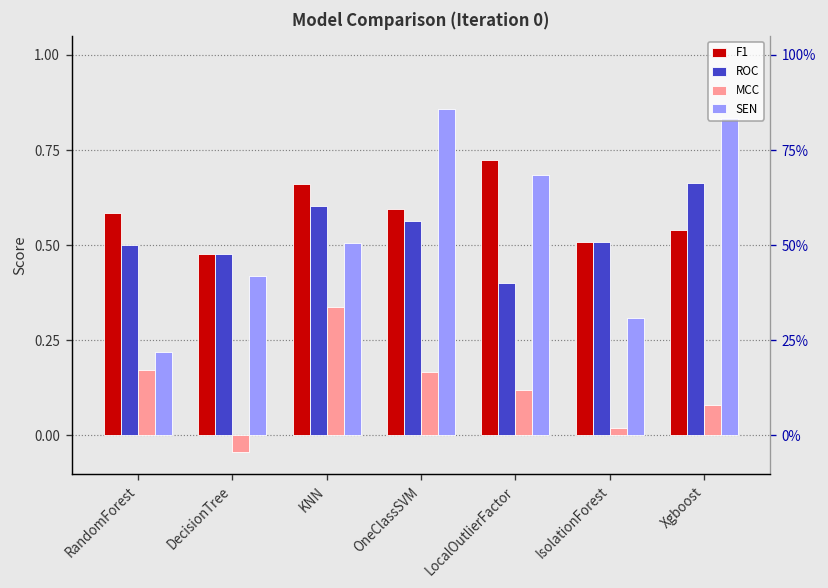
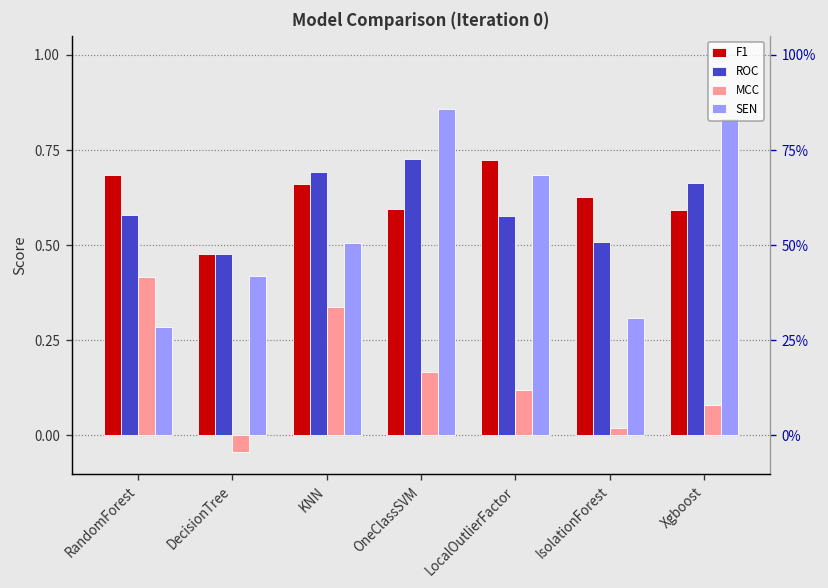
F1, RandomForest: 0.58 -> 0.68
ROC, RandomForest: 0.50 -> 0.58
MCC, RandomForest: 0.17 -> 0.42
SEN, RandomForest: 0.22 -> 0.29
ROC, KNN: 0.60 -> 0.69
ROC, OneClassSVM: 0.56 -> 0.73
ROC, LocalOutlierFactor: 0.40 -> 0.58
F1, IsolationForest: 0.51 -> 0.63
F1, Xgboost: 0.54 -> 0.59
